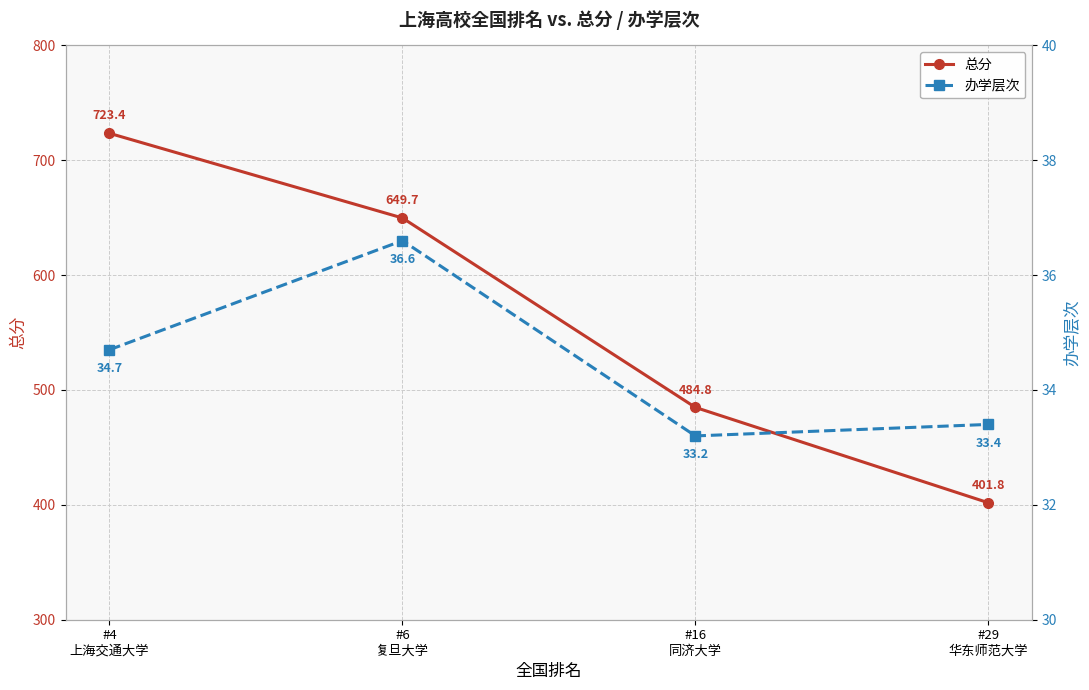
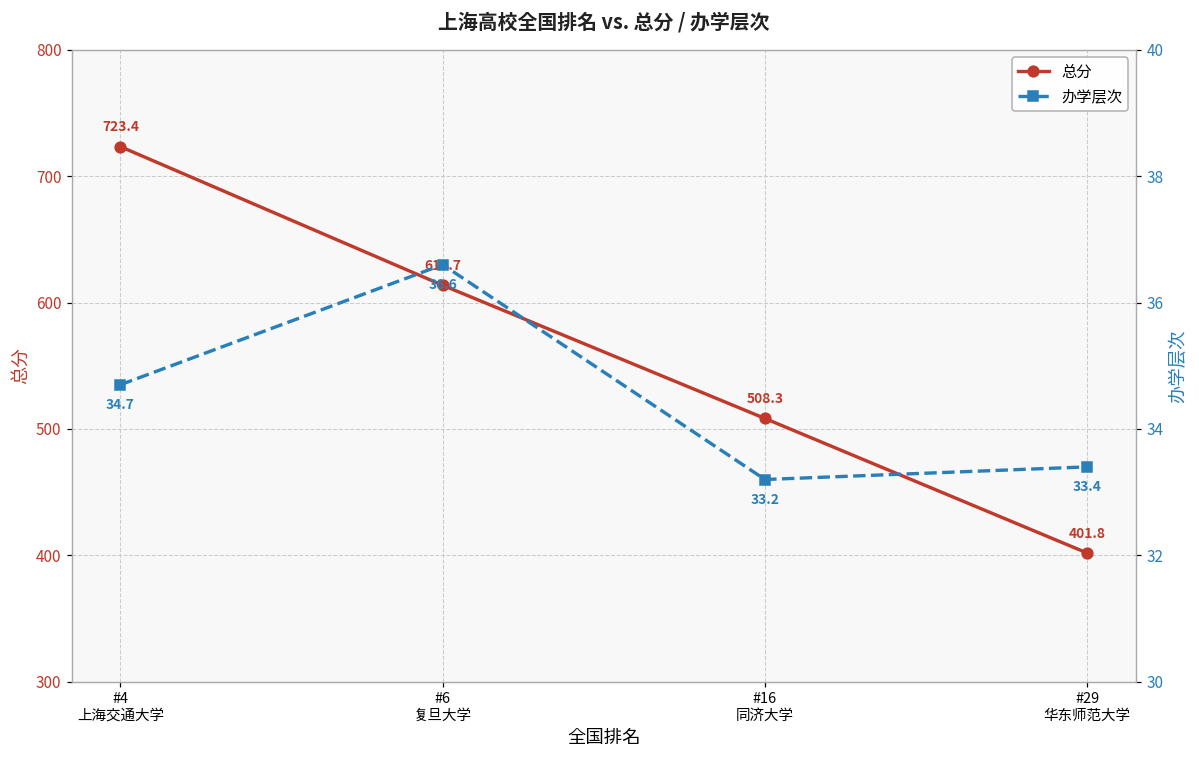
总分, #6 复旦大学: 649.7 -> 613.7
总分, #16 同济大学: 484.8 -> 508.3
